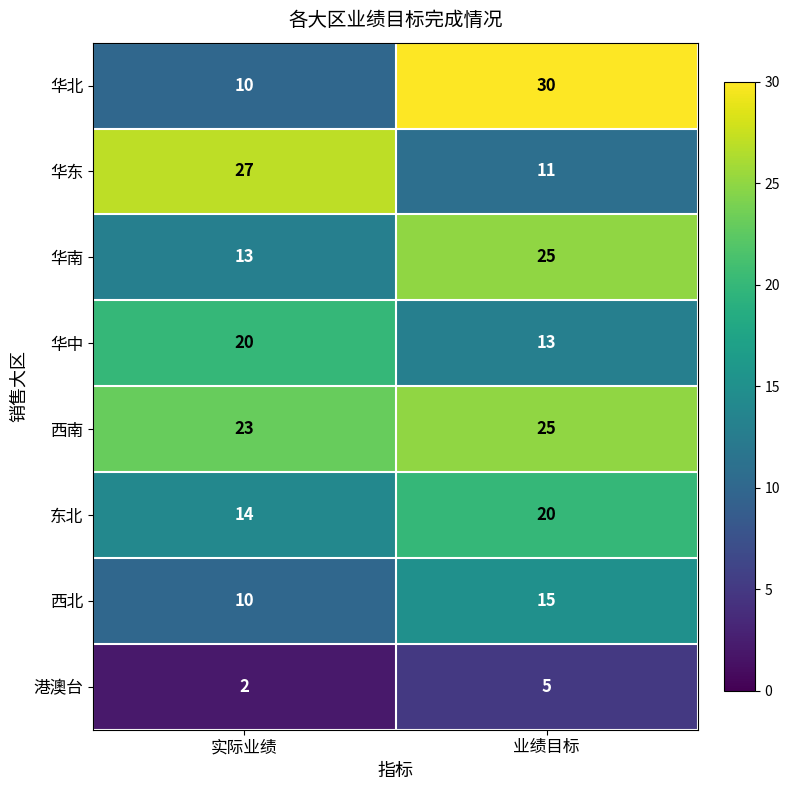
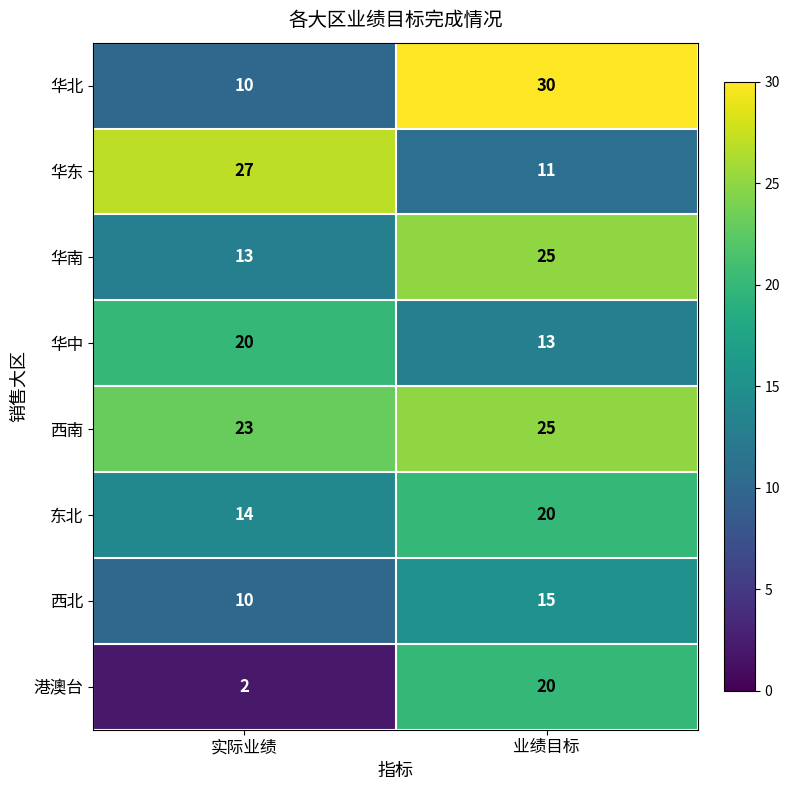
港澳台, 业绩目标: 5 -> 20
